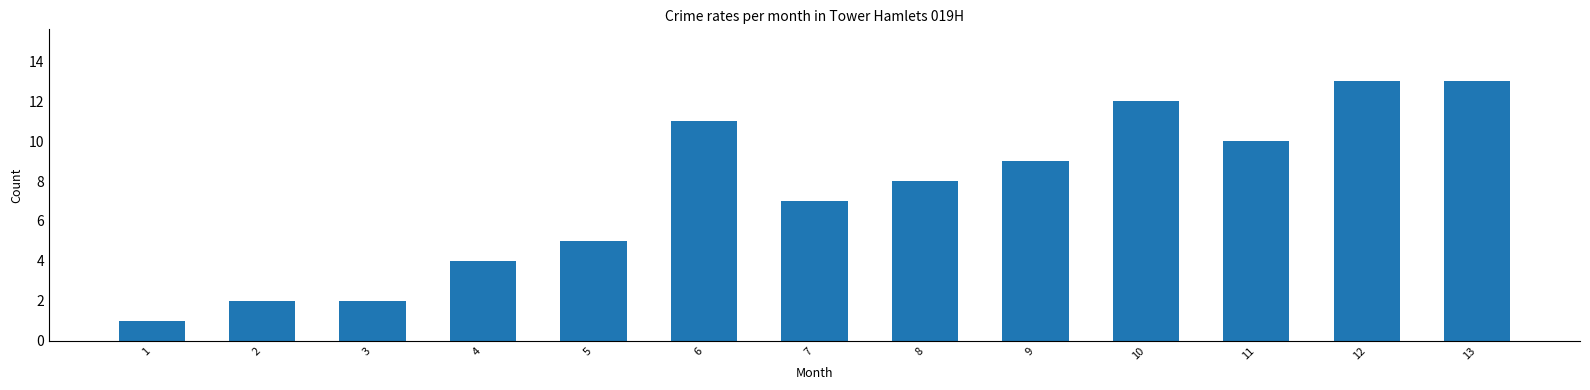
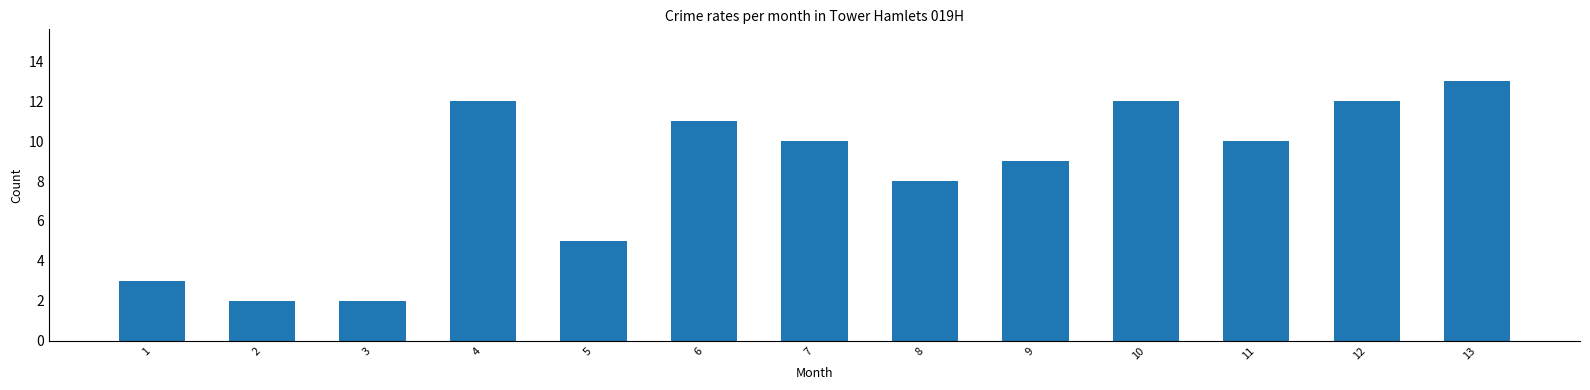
1: 1 -> 3
4: 4 -> 12
7: 7 -> 10
12: 13 -> 12
